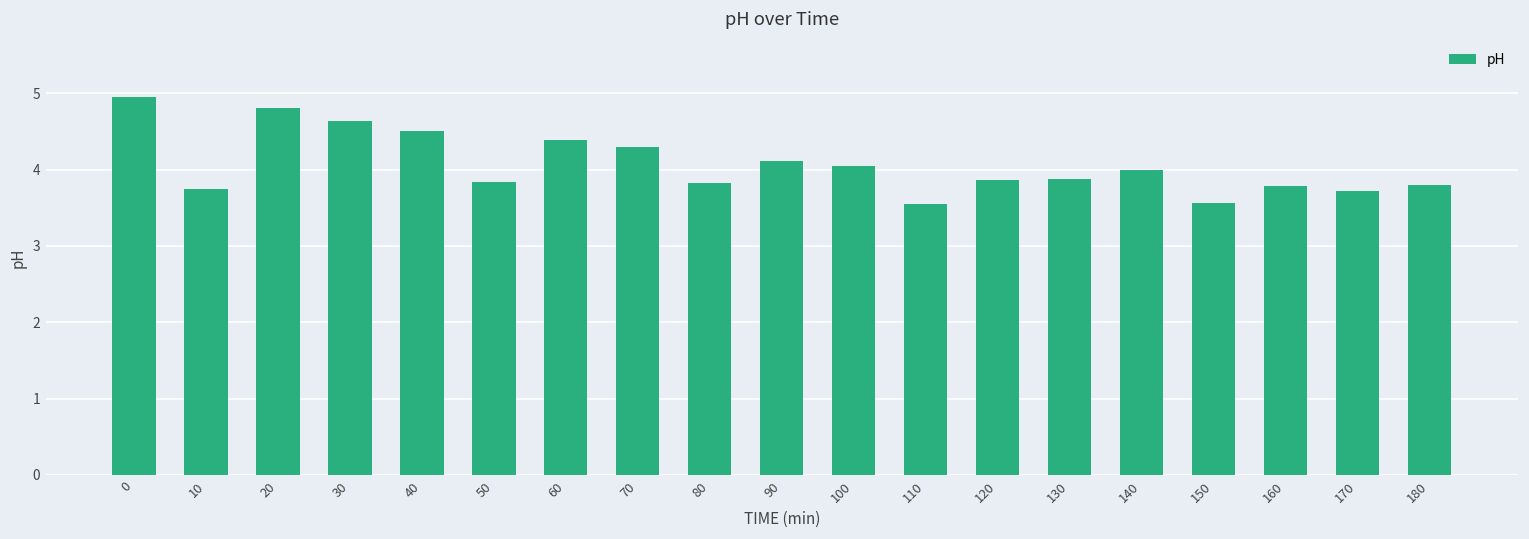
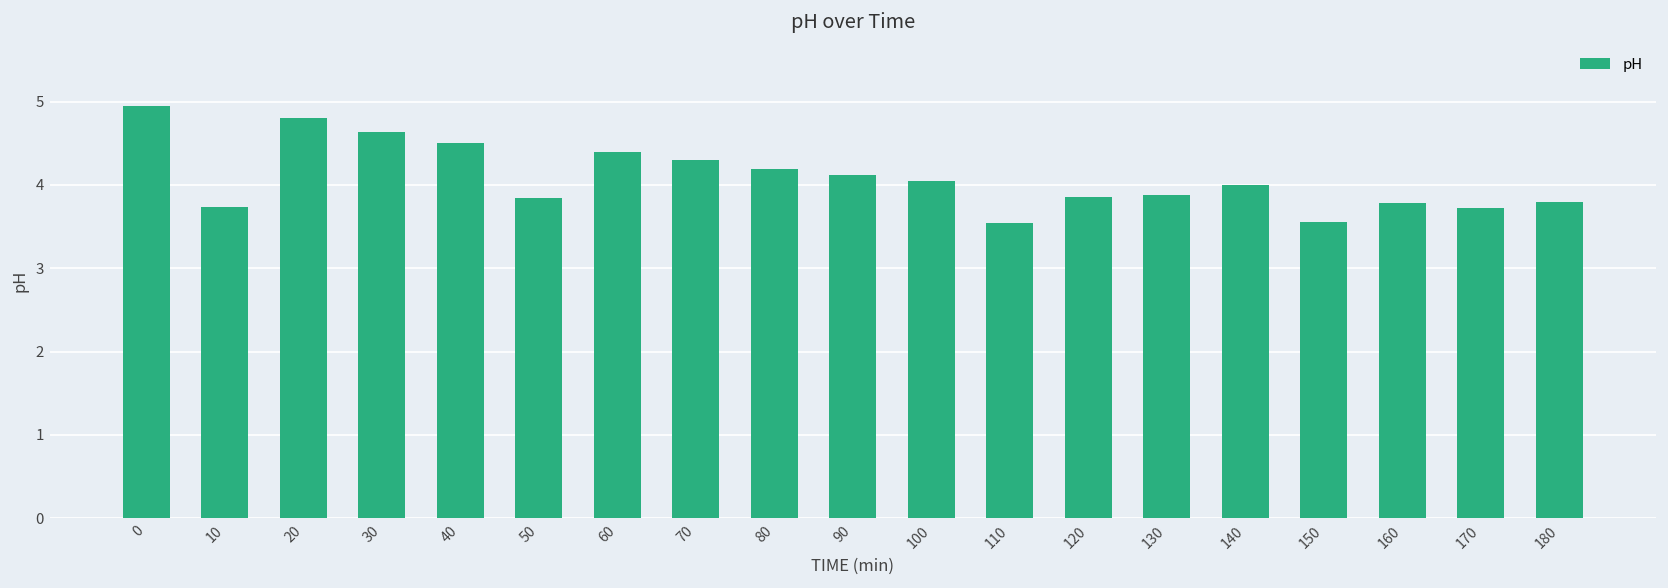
80: 3.8 -> 4.2
